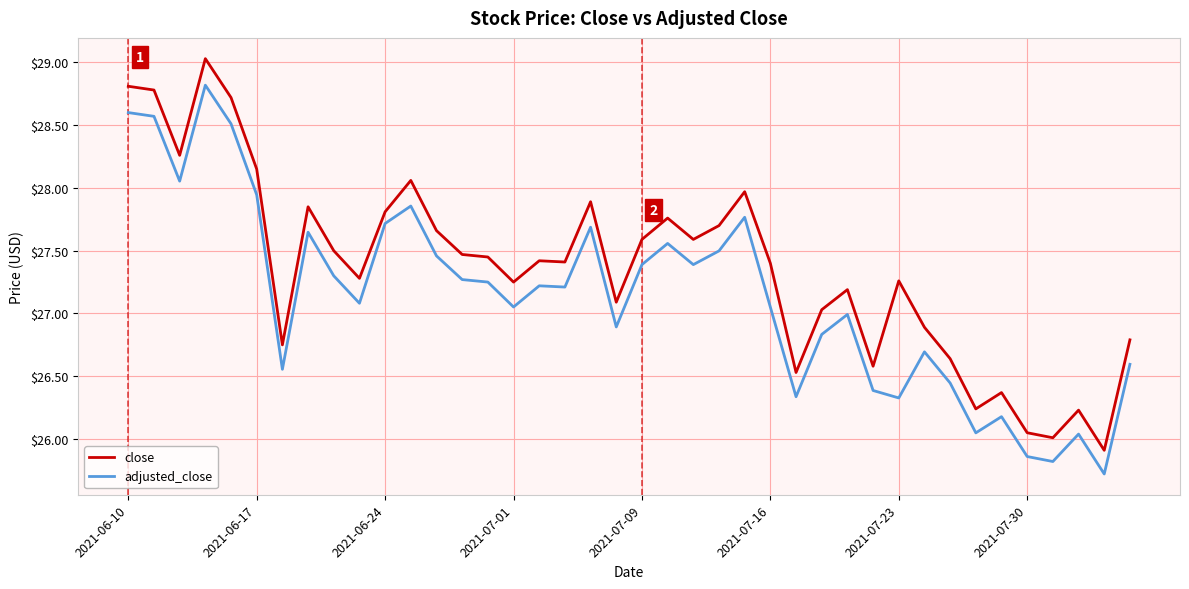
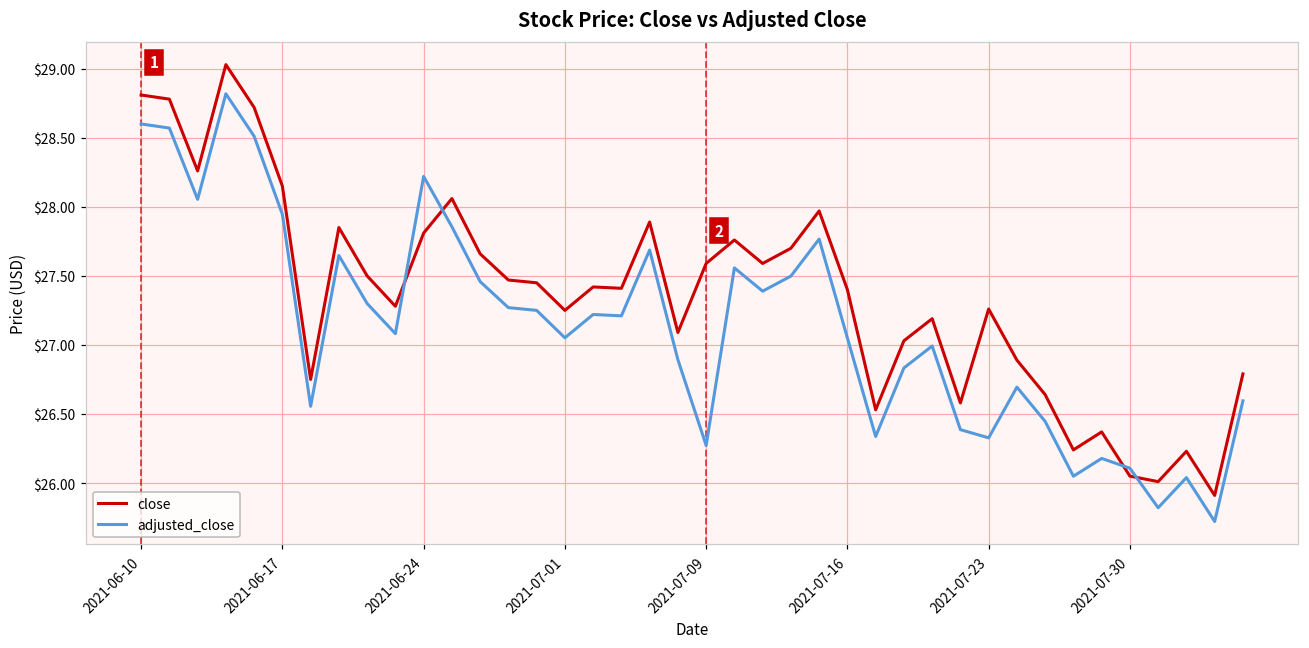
adjusted_close, 2021-06-24: $27.72 -> $28.22
adjusted_close, 2021-07-09: $27.39 -> $26.27
adjusted_close, 2021-07-30: $25.86 -> $26.11
